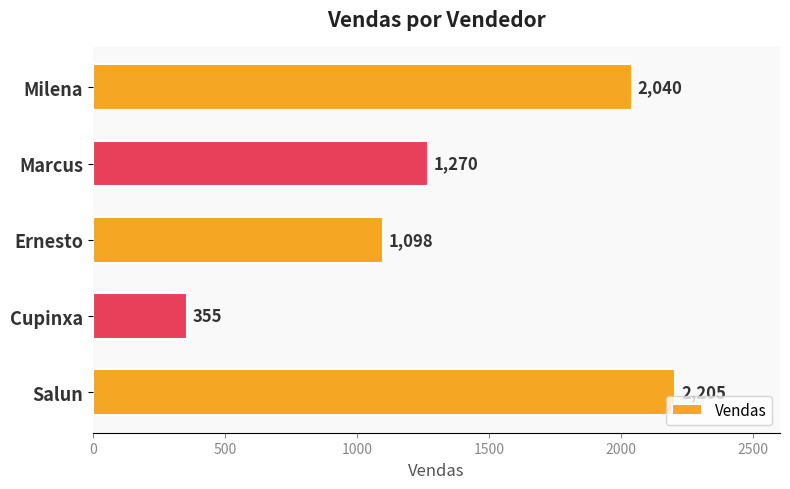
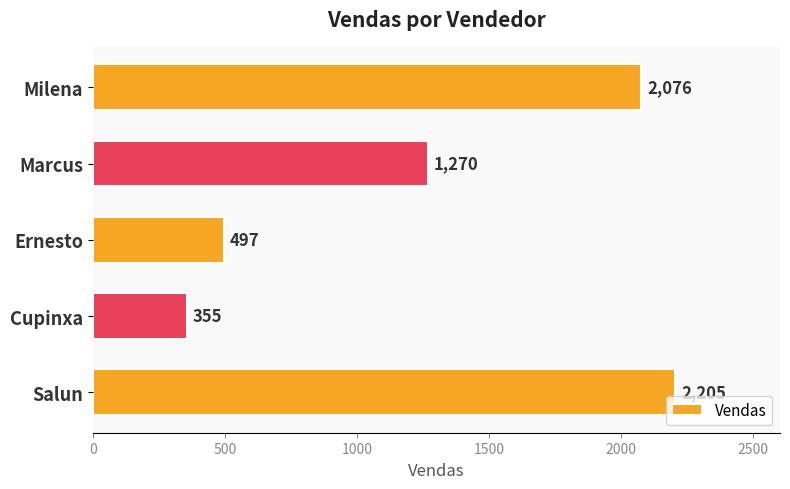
Milena: 2,040 -> 2,076
Ernesto: 1,098 -> 497
